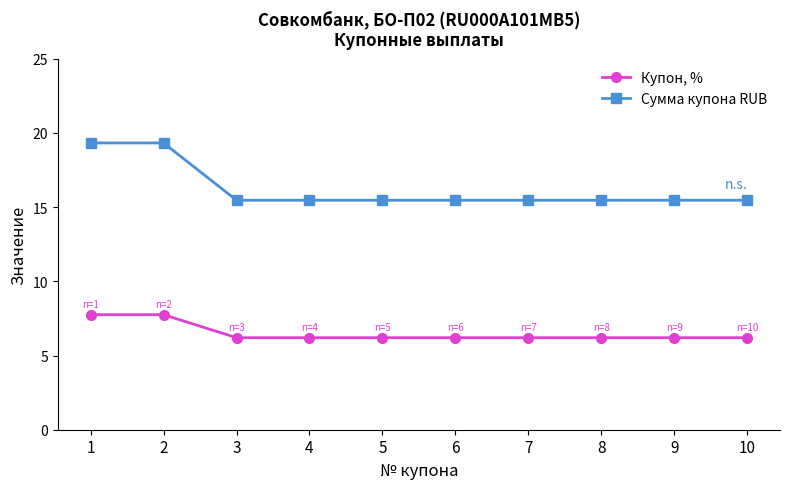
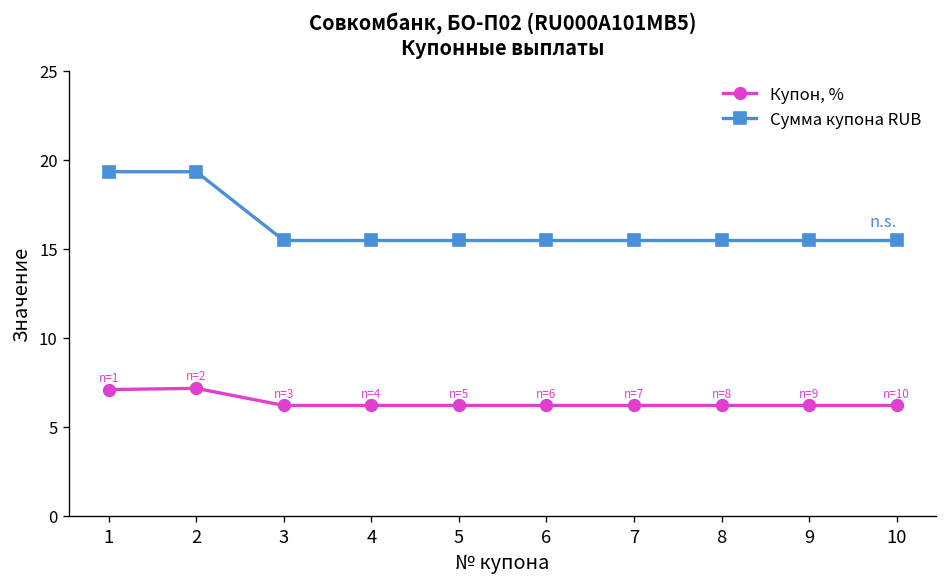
Купон, %, 1: 7.8 -> 7.1
Купон, %, 2: 7.8 -> 7.2
